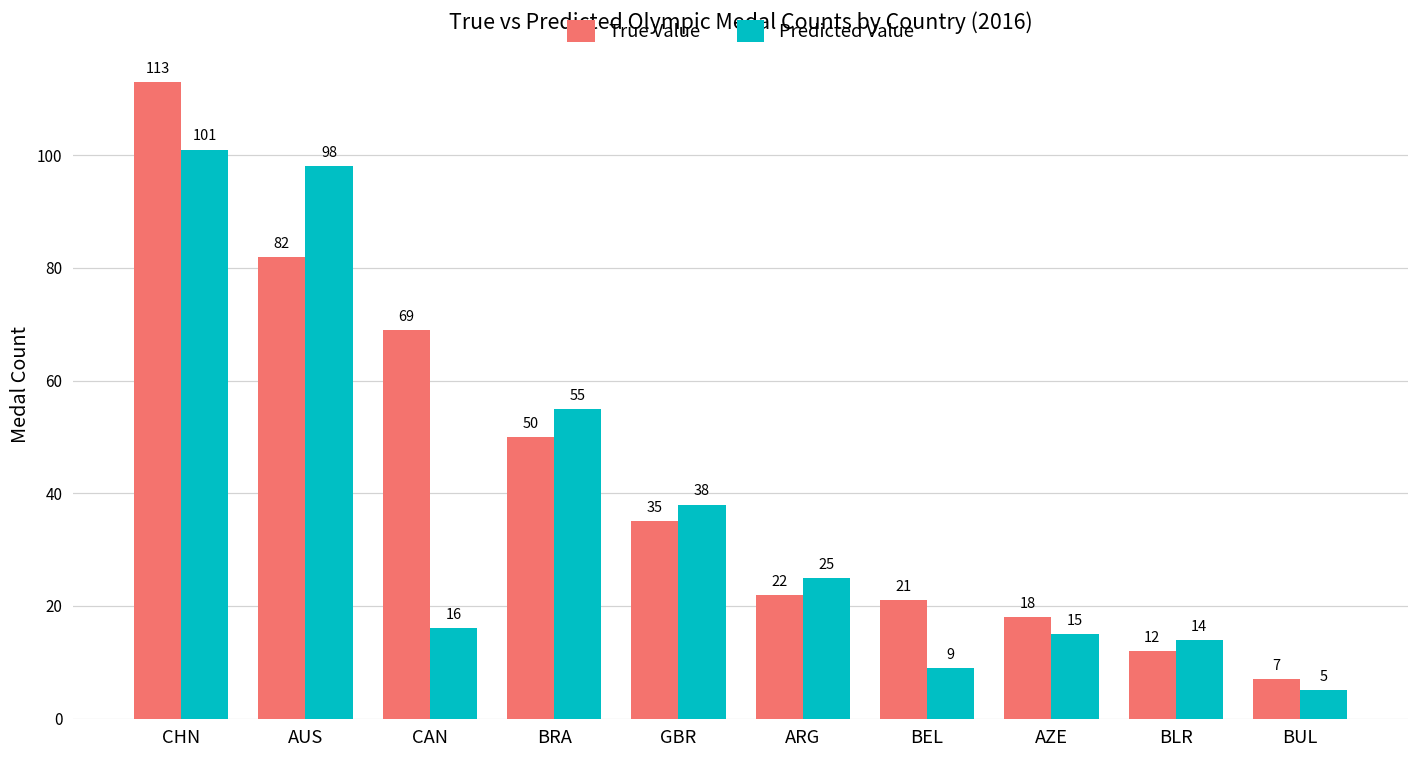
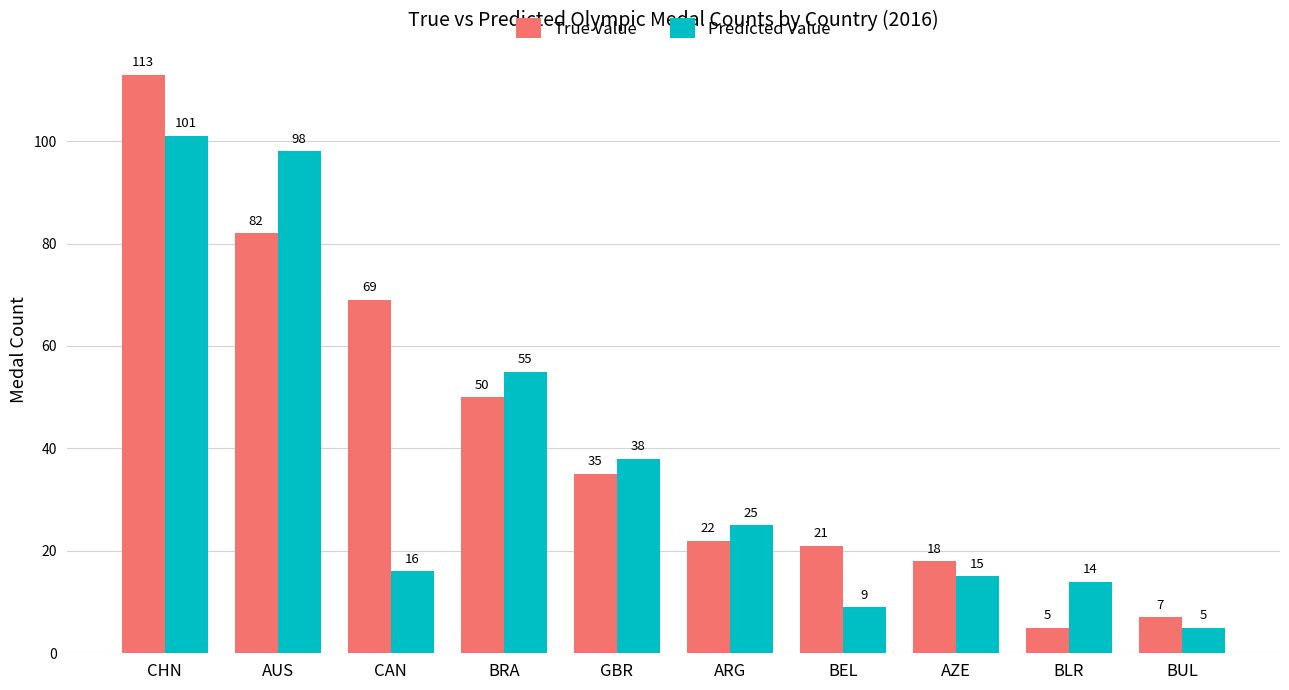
True Value, BLR: 12 -> 5
